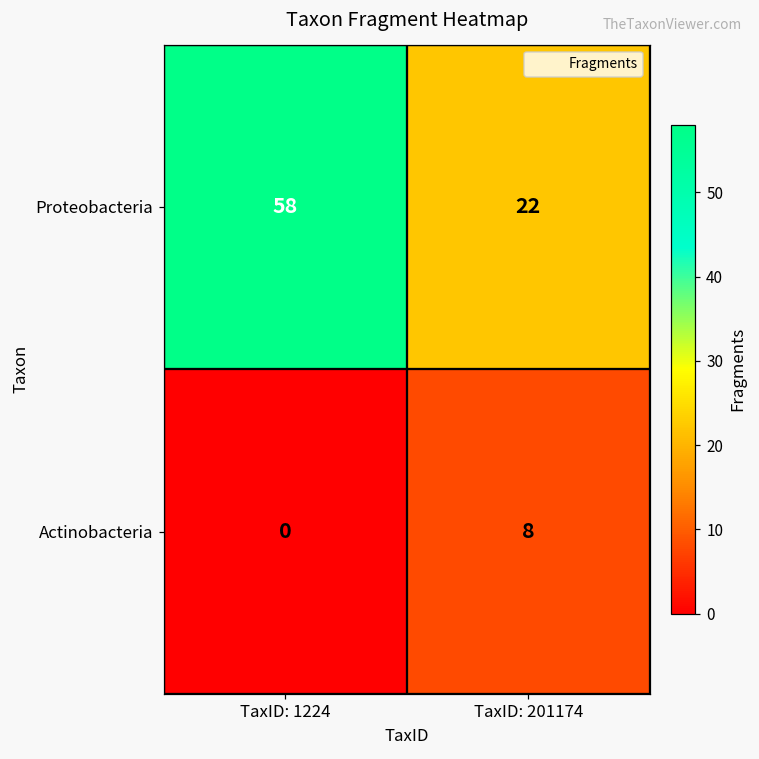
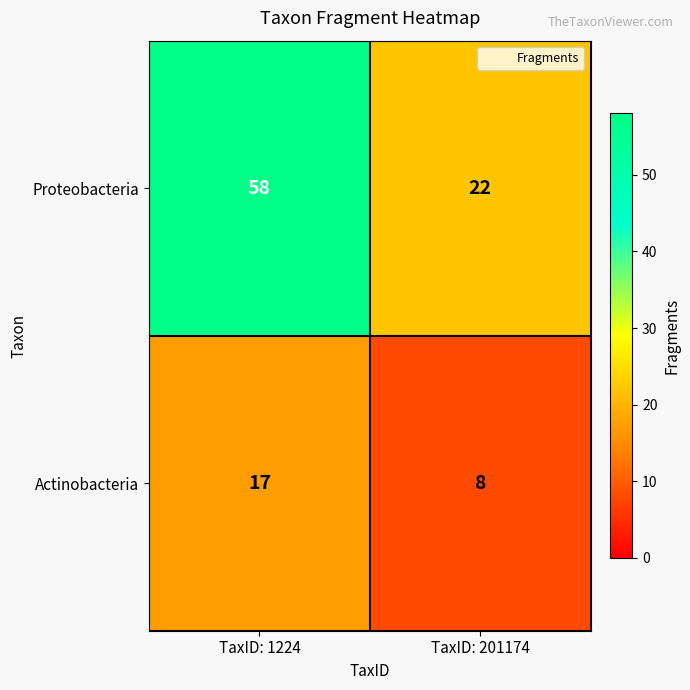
Actinobacteria, TaxID: 1224: 0 -> 17
